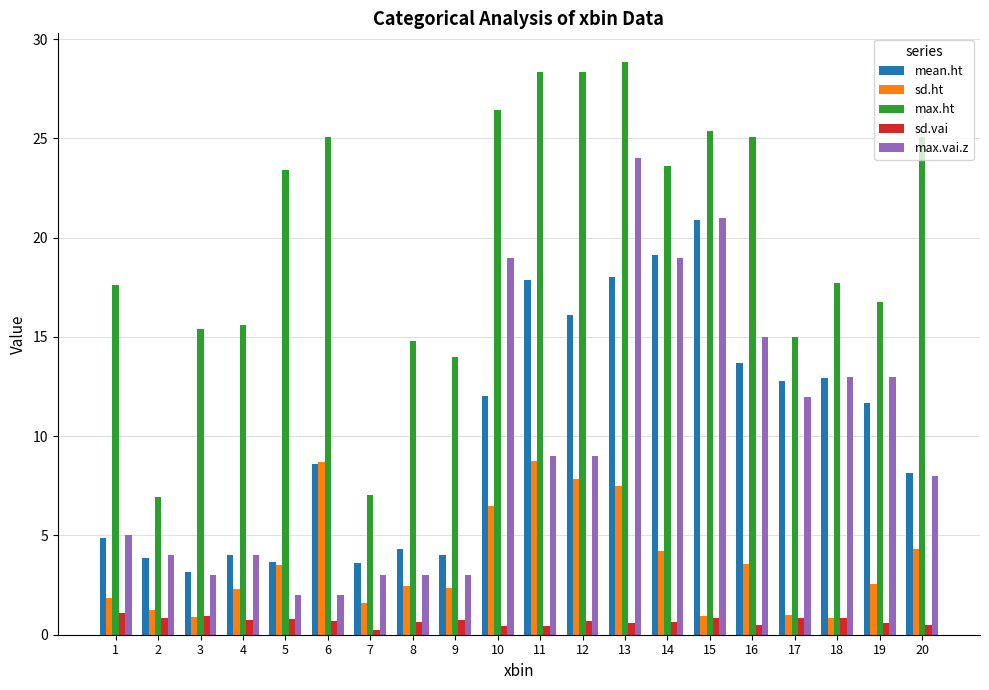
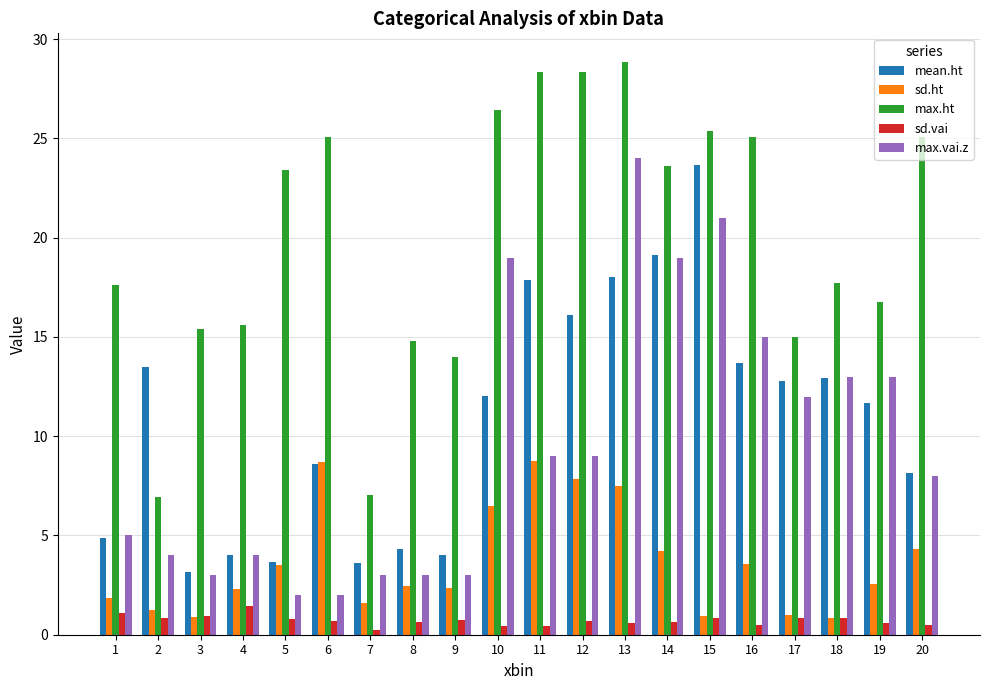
mean.ht, 2: 3.9 -> 13.5
sd.vai, 4: 0.7 -> 1.5
mean.ht, 15: 20.9 -> 23.6
